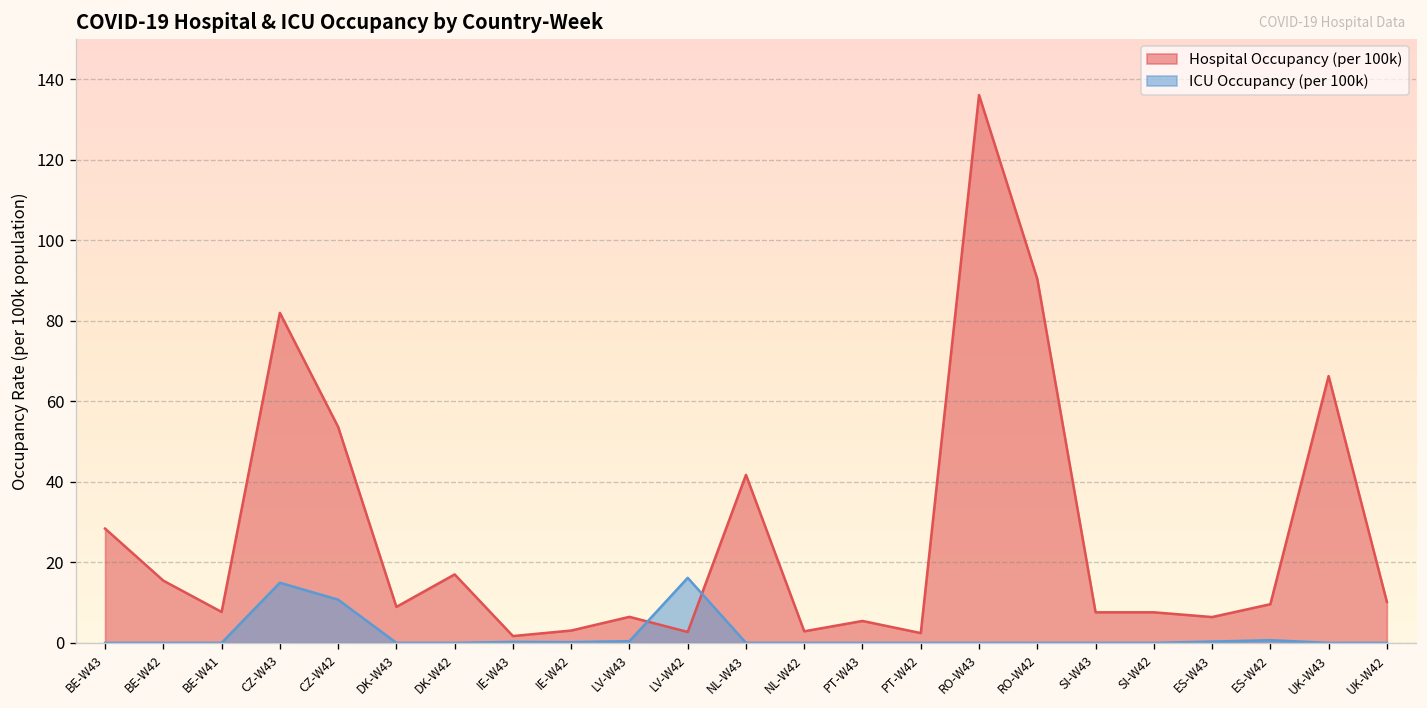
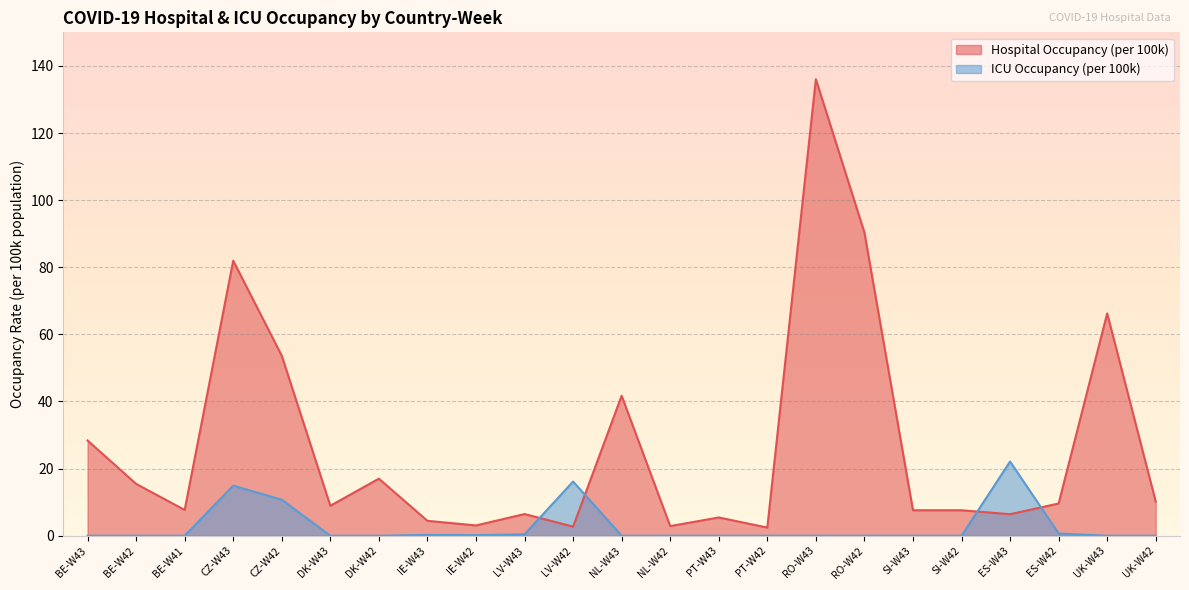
Hospital Occupancy (per 100k), IE-W43: 2 -> 4
ICU Occupancy (per 100k), ES-W43: 0 -> 22
